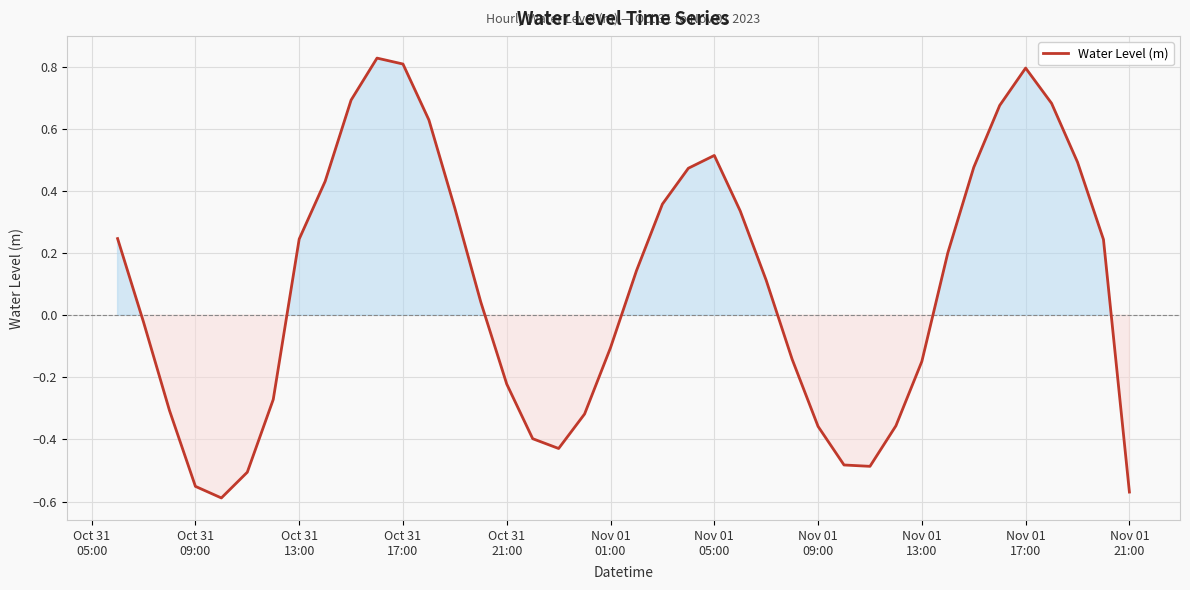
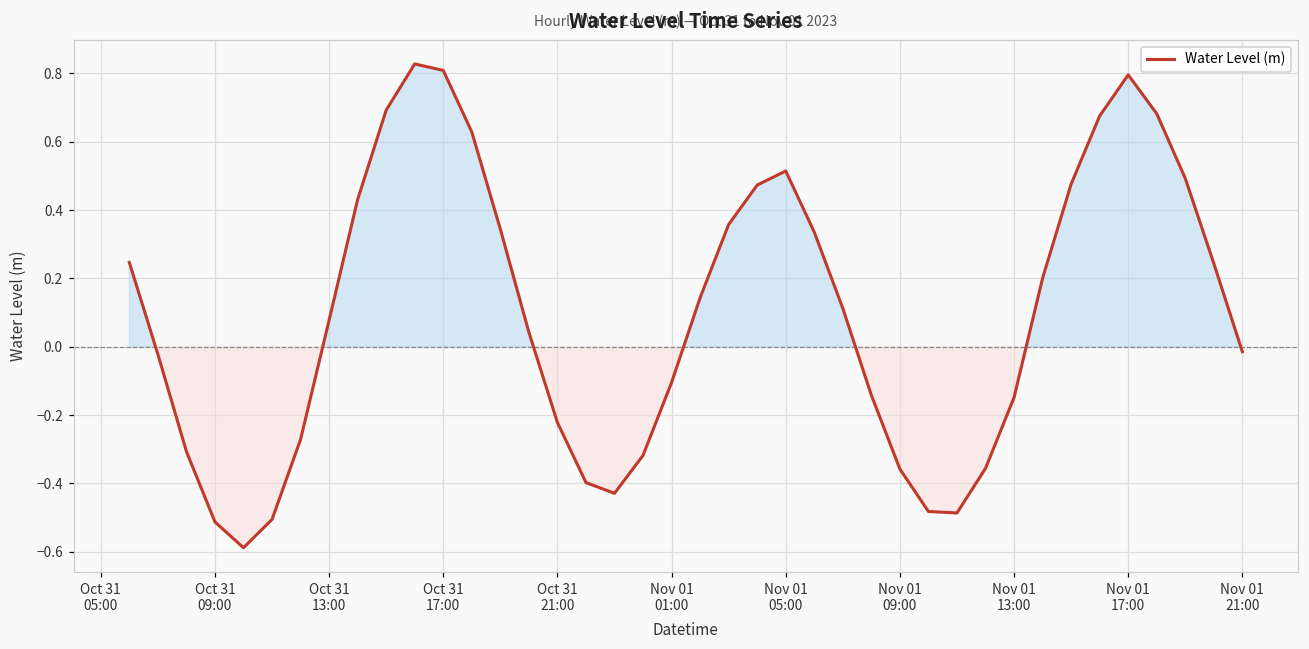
Oct 31 09:00: -0.55 -> -0.51
Oct 31 13:00: 0.25 -> 0.08
Nov 01 21:00: -0.57 -> -0.01
